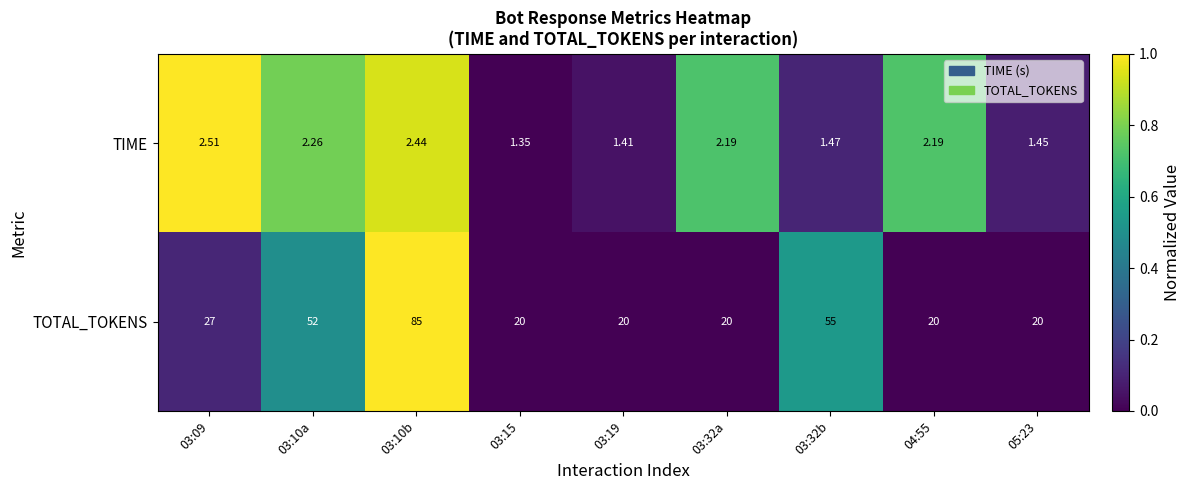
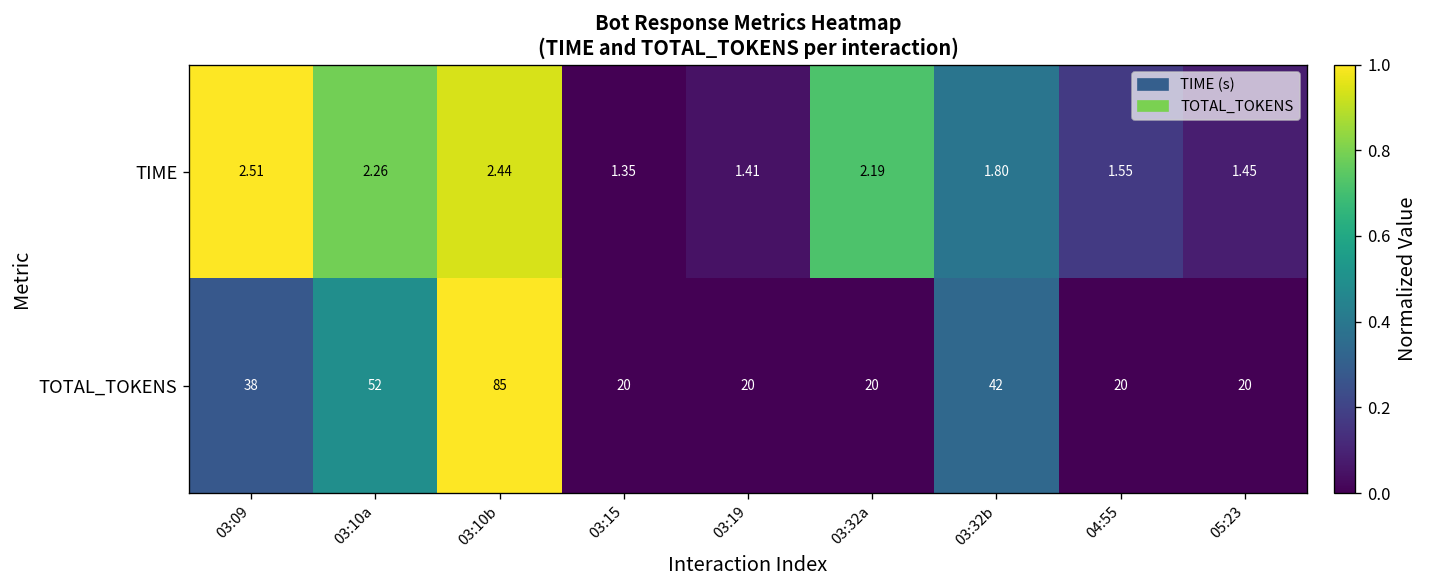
TIME, 03:32b: 1.47 -> 1.80
TIME, 04:55: 2.19 -> 1.55
TOTAL_TOKENS, 03:09: 27 -> 38
TOTAL_TOKENS, 03:32b: 55 -> 42
